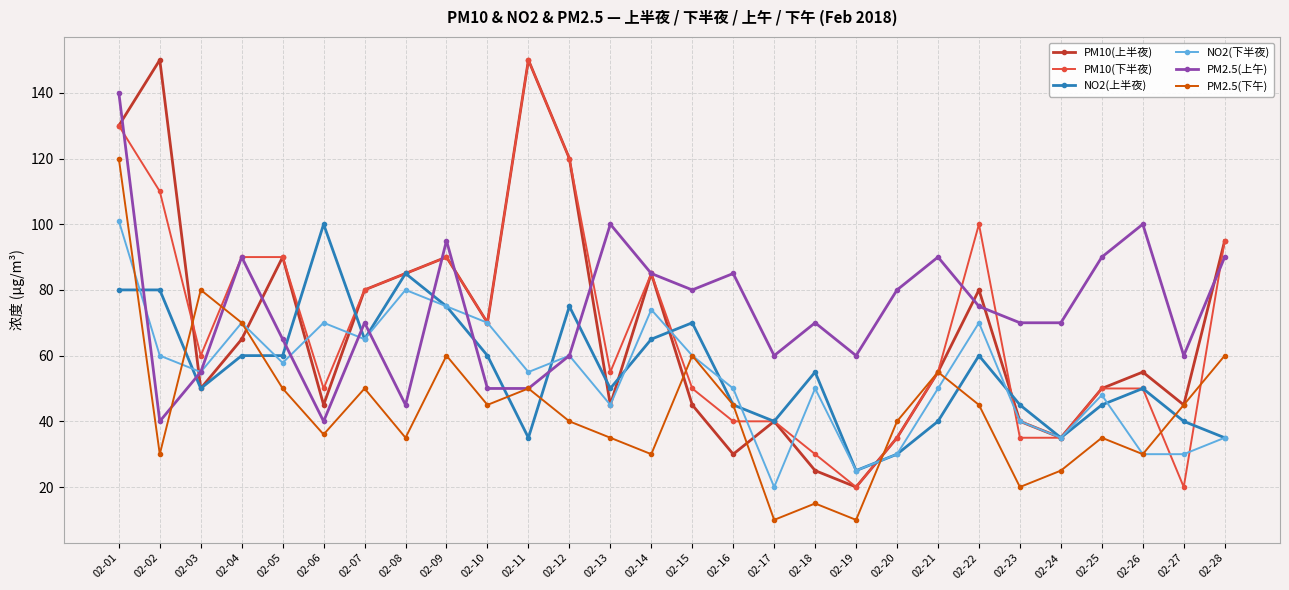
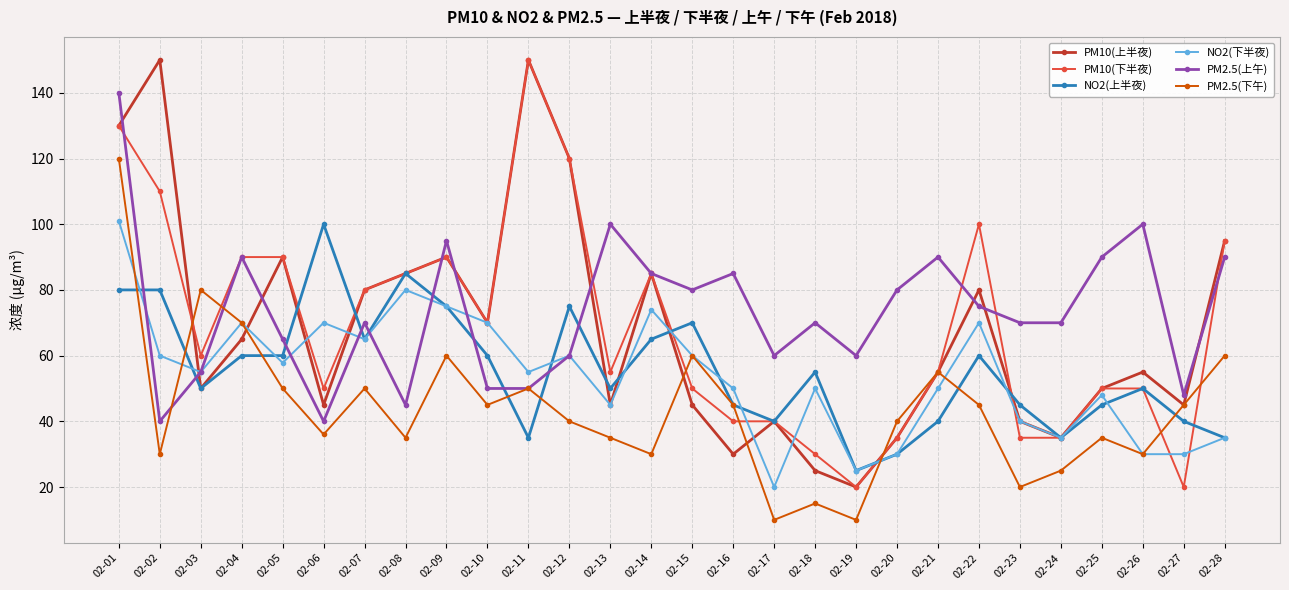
PM2.5(上午), 02-27: 60 -> 48
